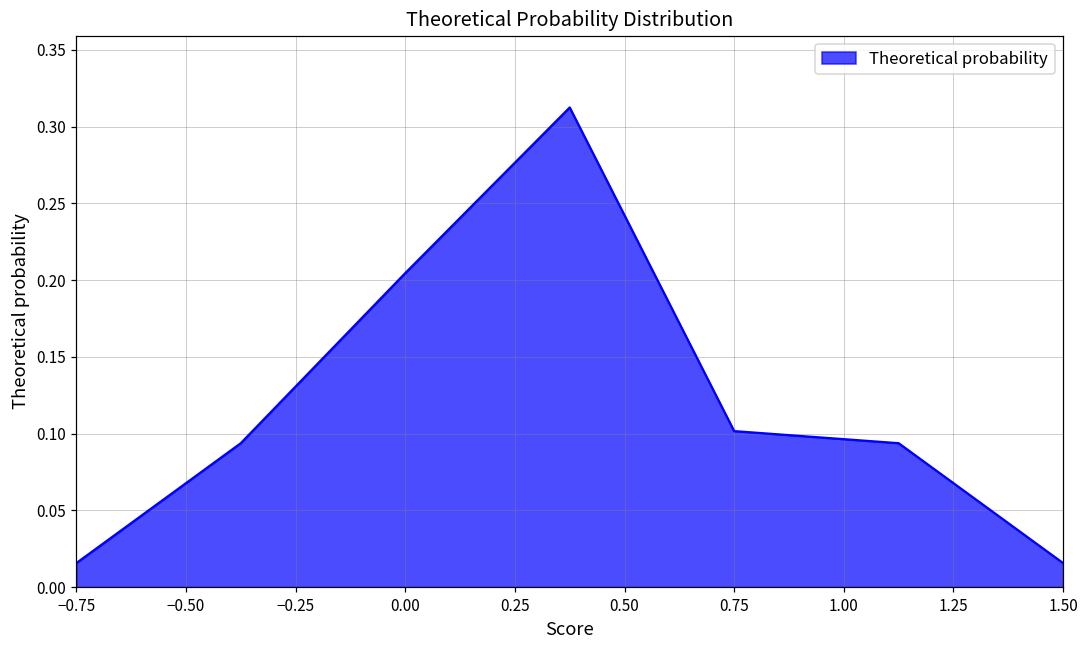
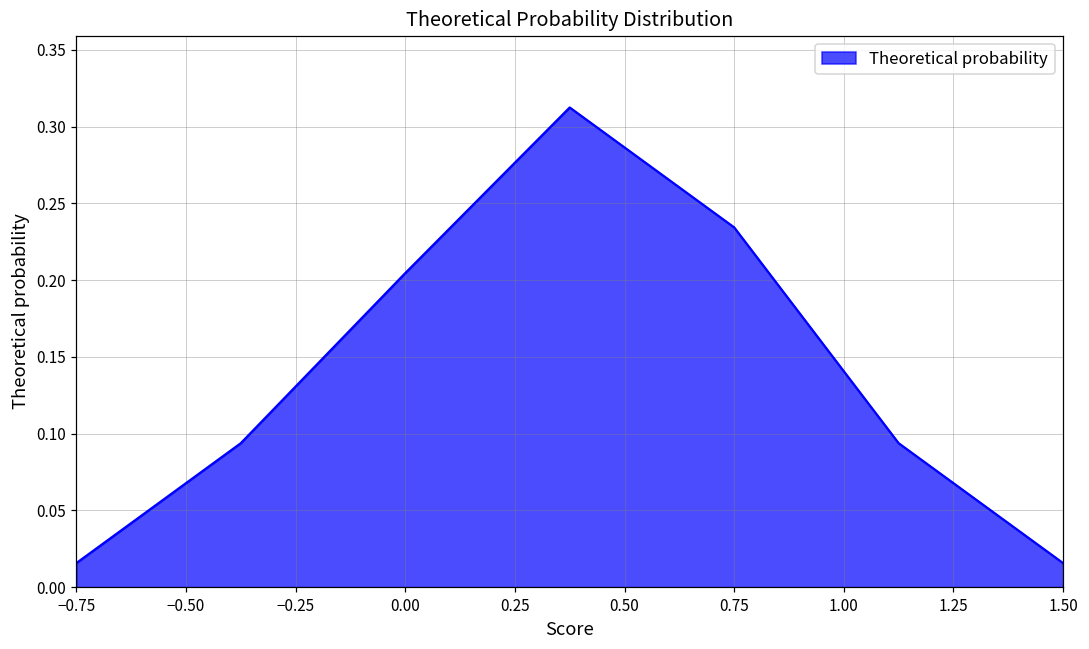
0.75: 0.102 -> 0.234
